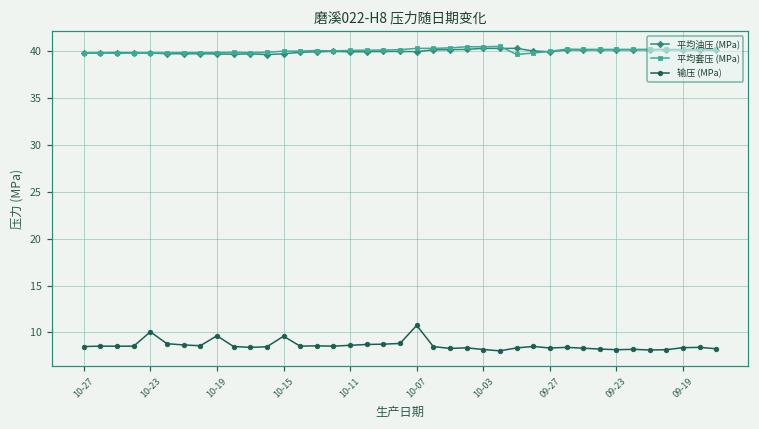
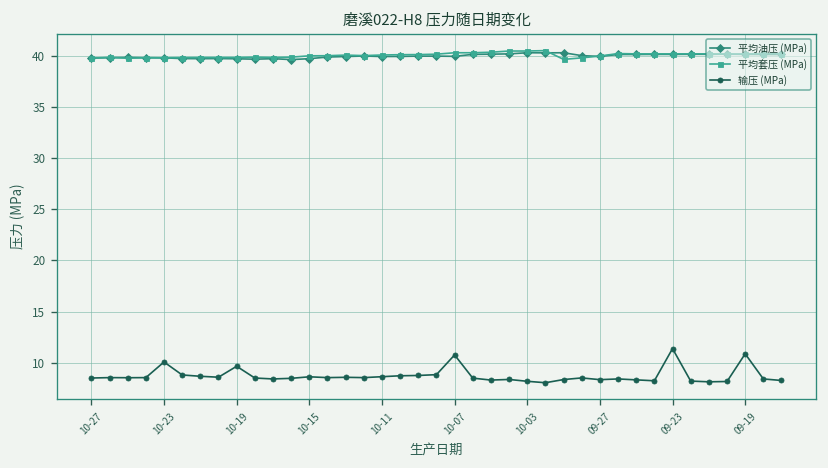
输压 (MPa), 10-15: 10 -> 9
输压 (MPa), 09-23: 8 -> 11
输压 (MPa), 09-19: 8 -> 11
